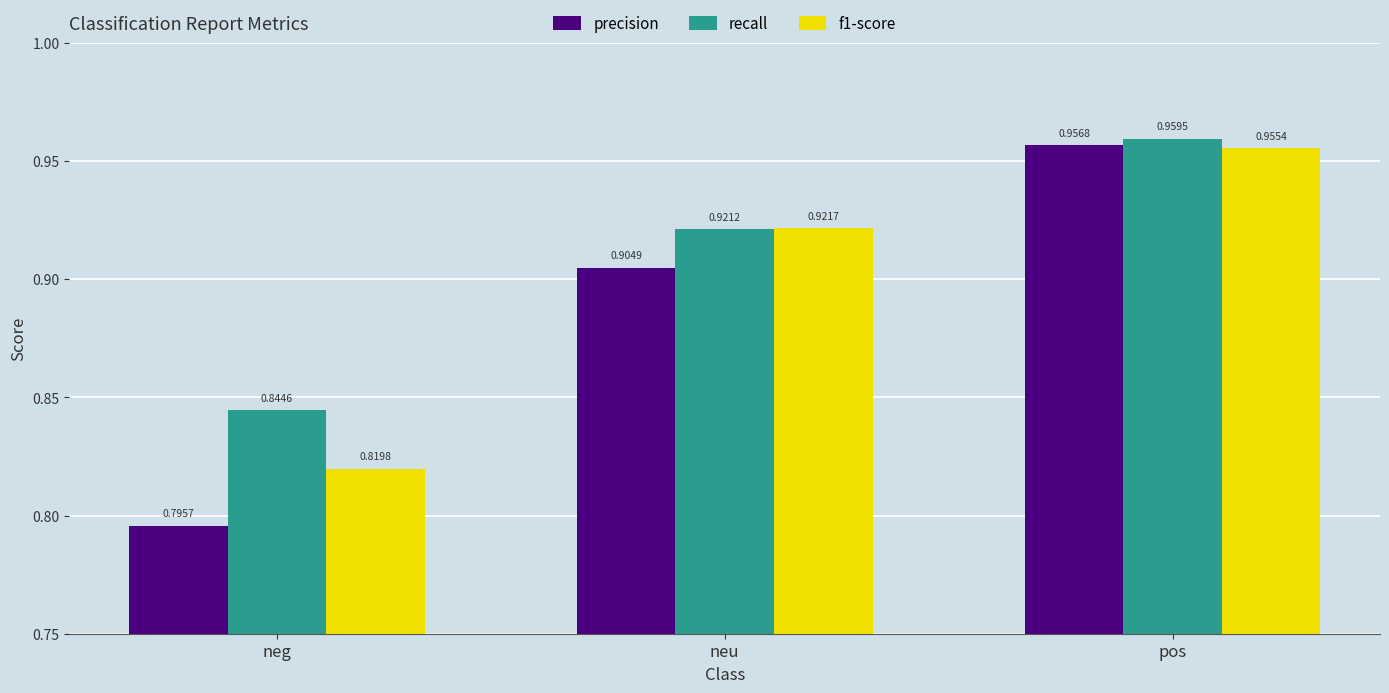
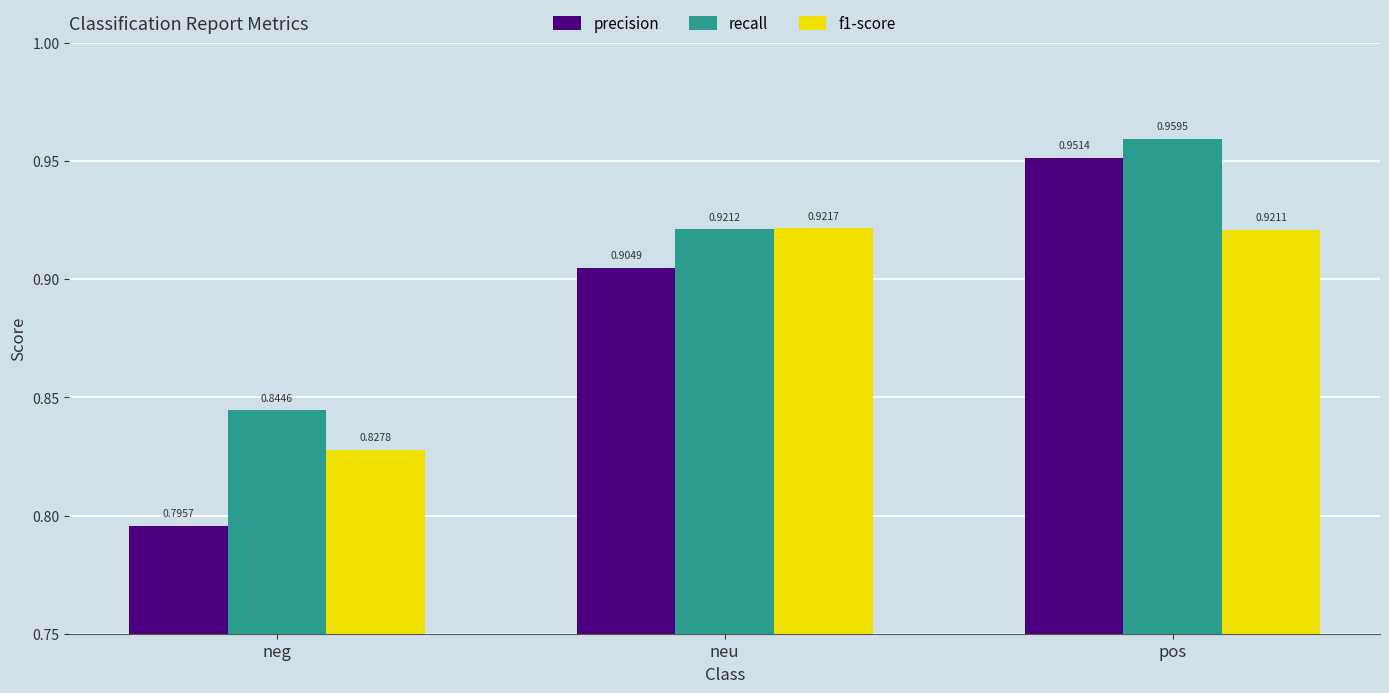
f1-score, neg: 0.8198 -> 0.8278
precision, pos: 0.9568 -> 0.9514
f1-score, pos: 0.9554 -> 0.9211
